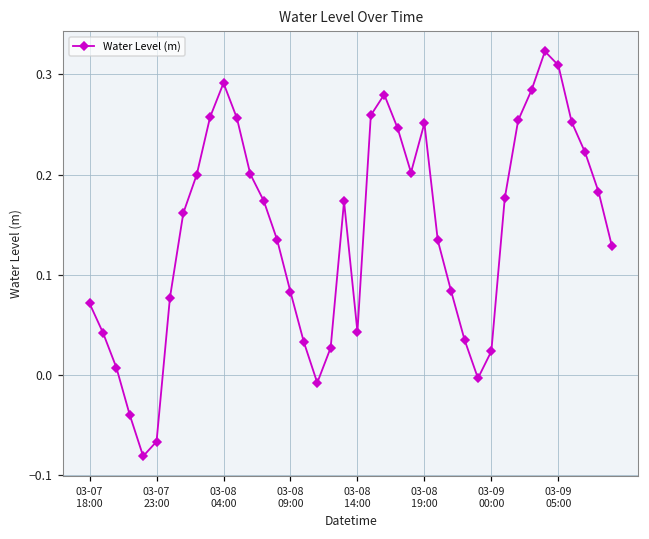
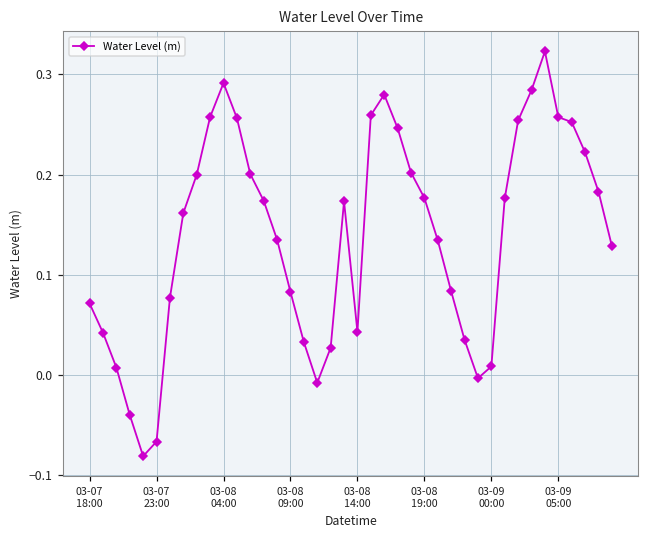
03-08 19:00: 0.25 -> 0.18
03-09 00:00: 0.02 -> 0.01
03-09 05:00: 0.31 -> 0.26
